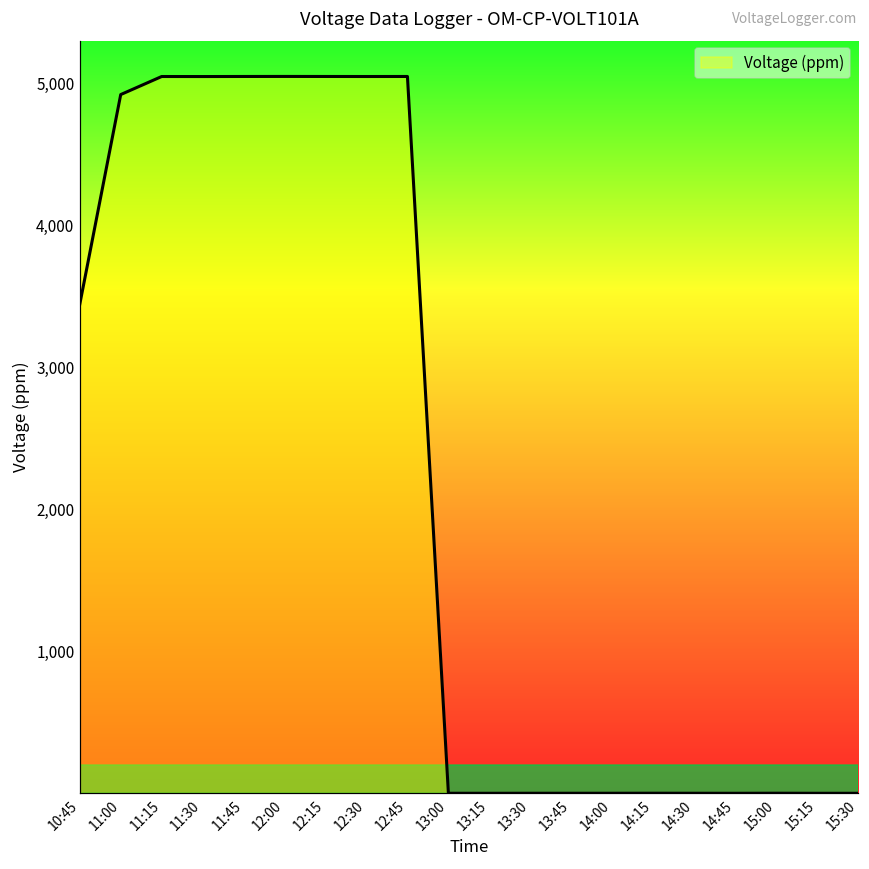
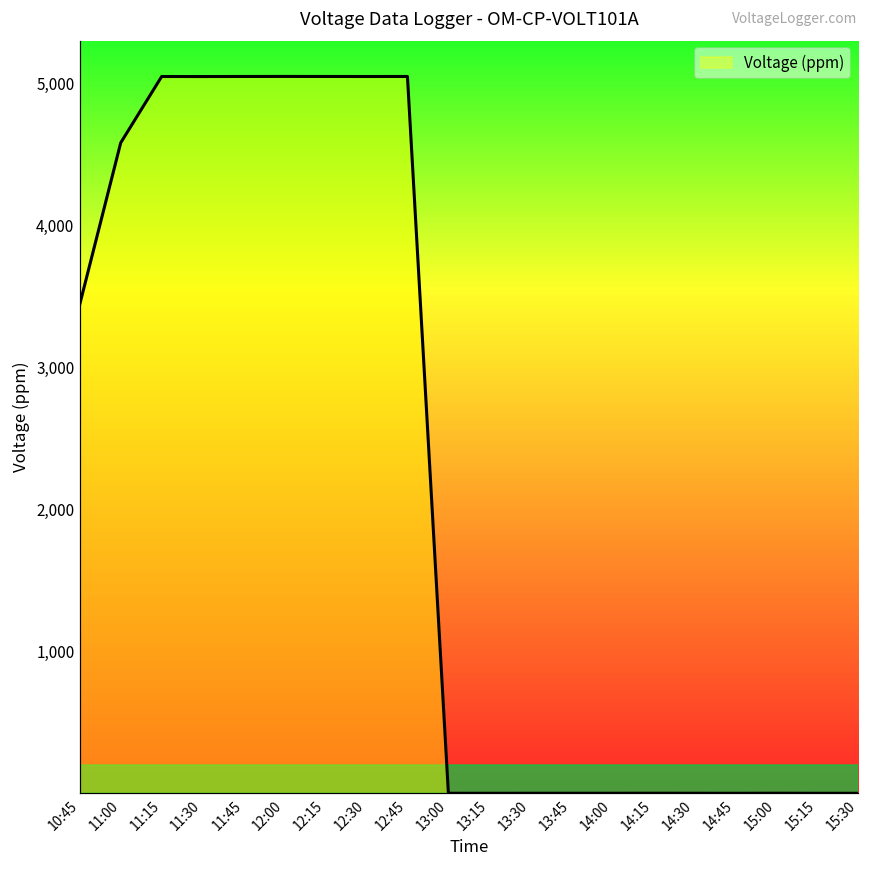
11:00: 4,920 -> 4,580
